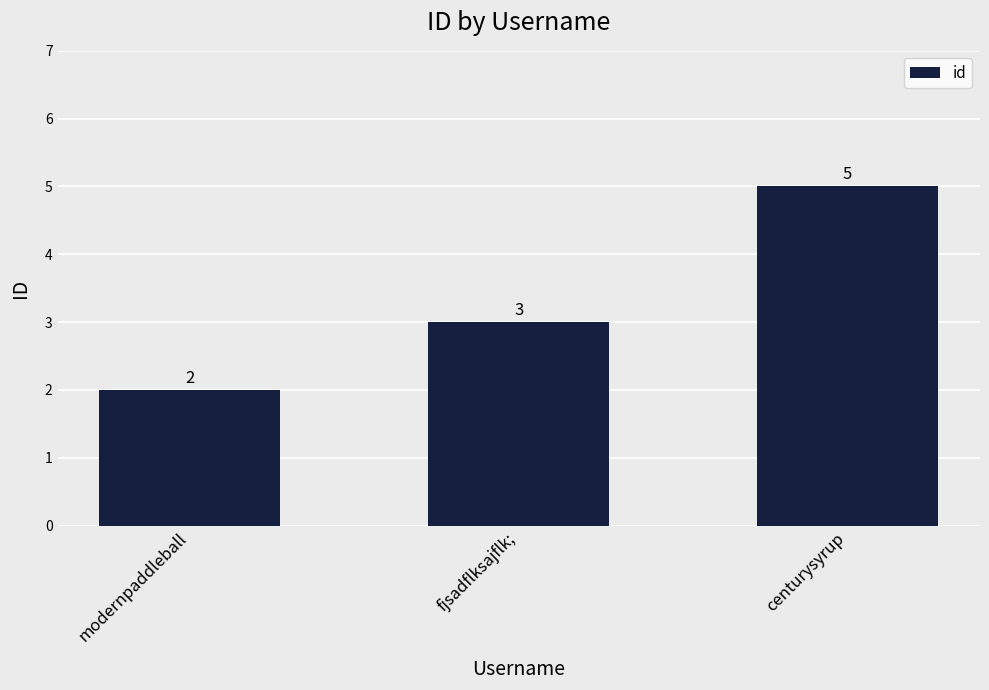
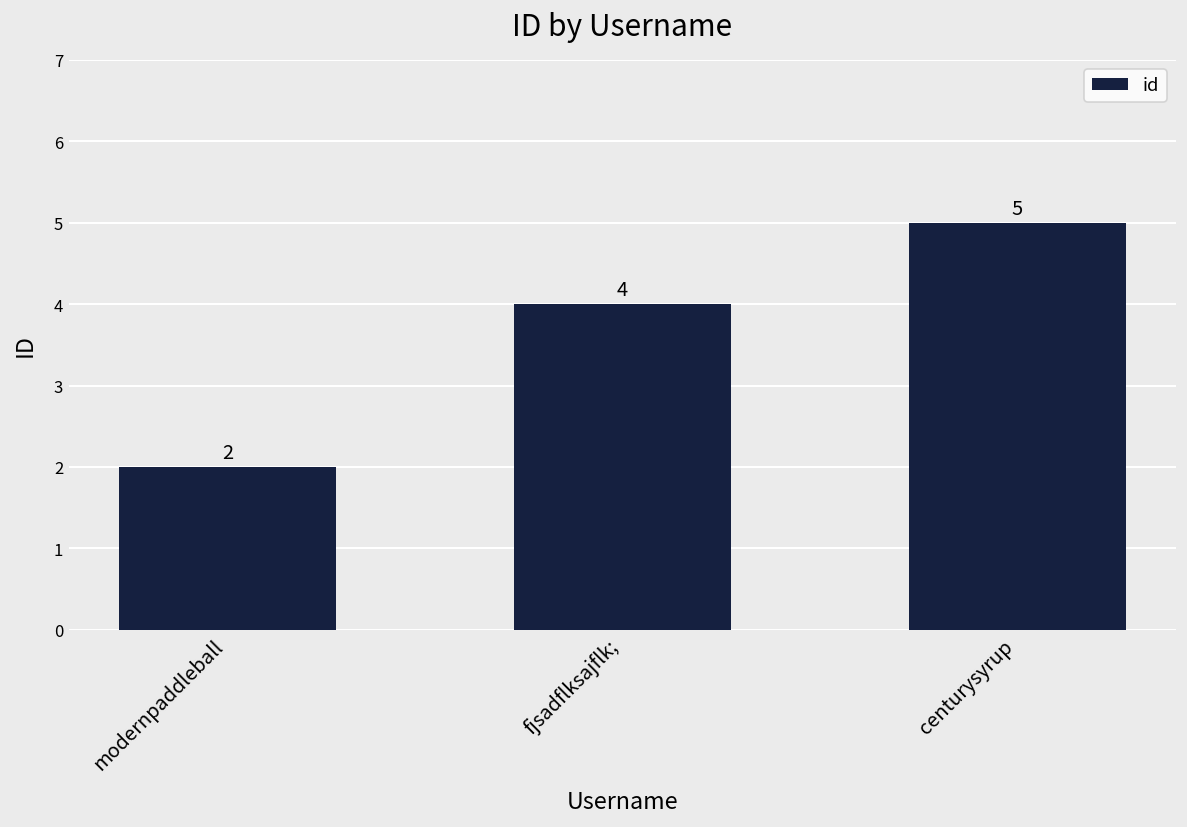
fjsadflksajflk;: 3 -> 4
